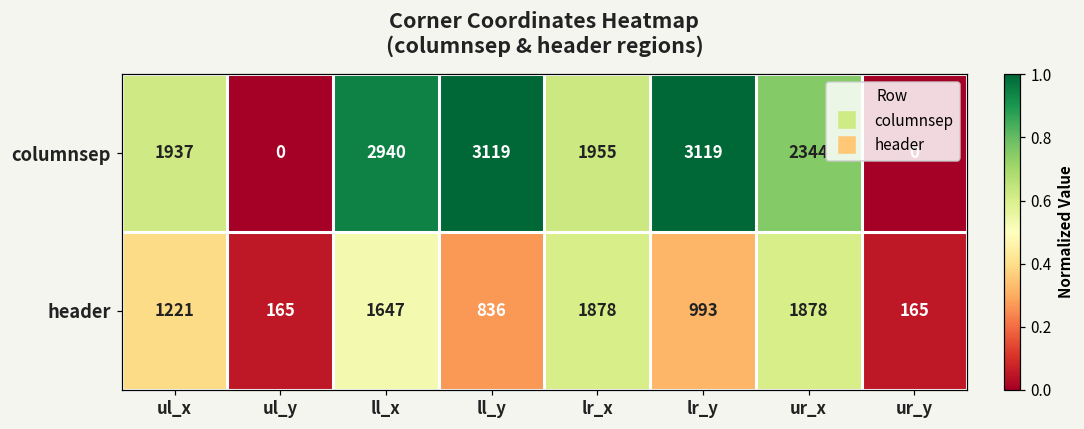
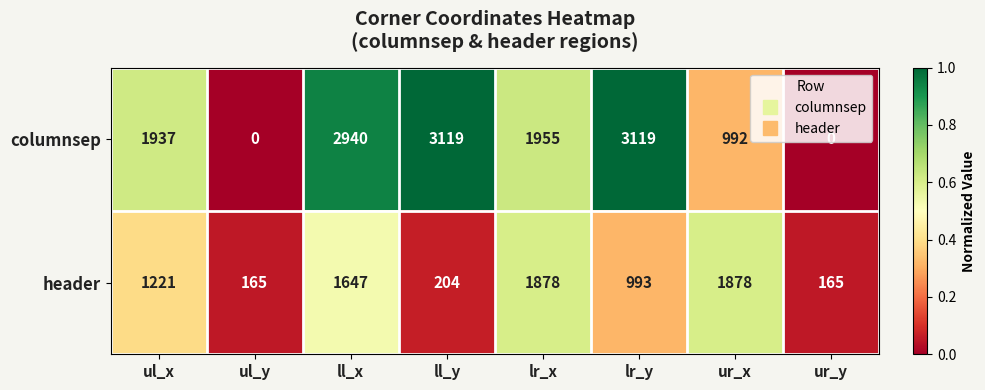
columnsep, ur_x: 2344 -> 992
header, ll_y: 836 -> 204
